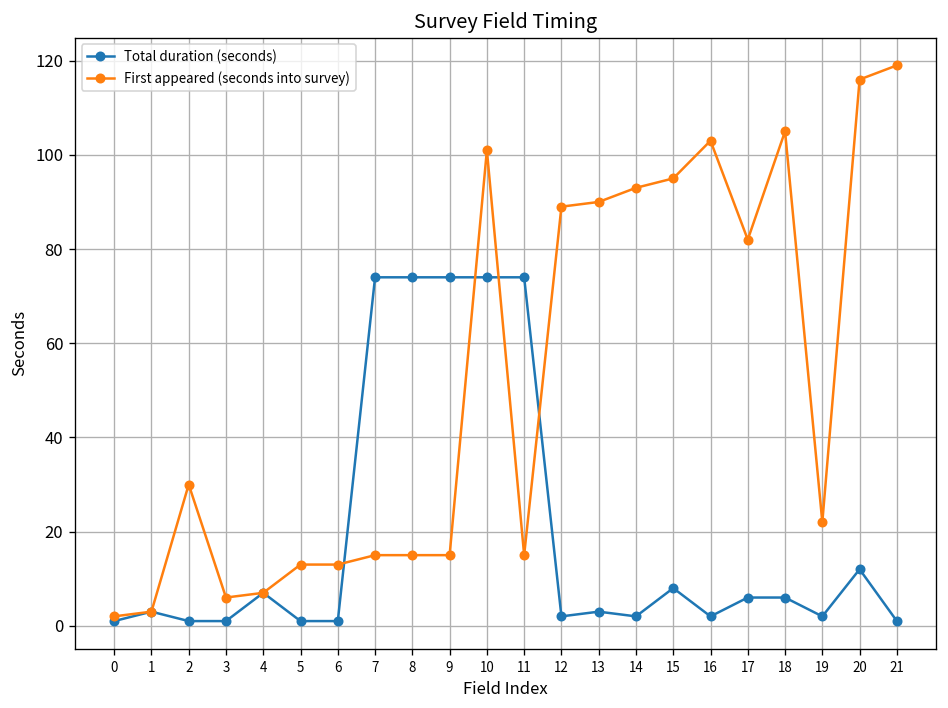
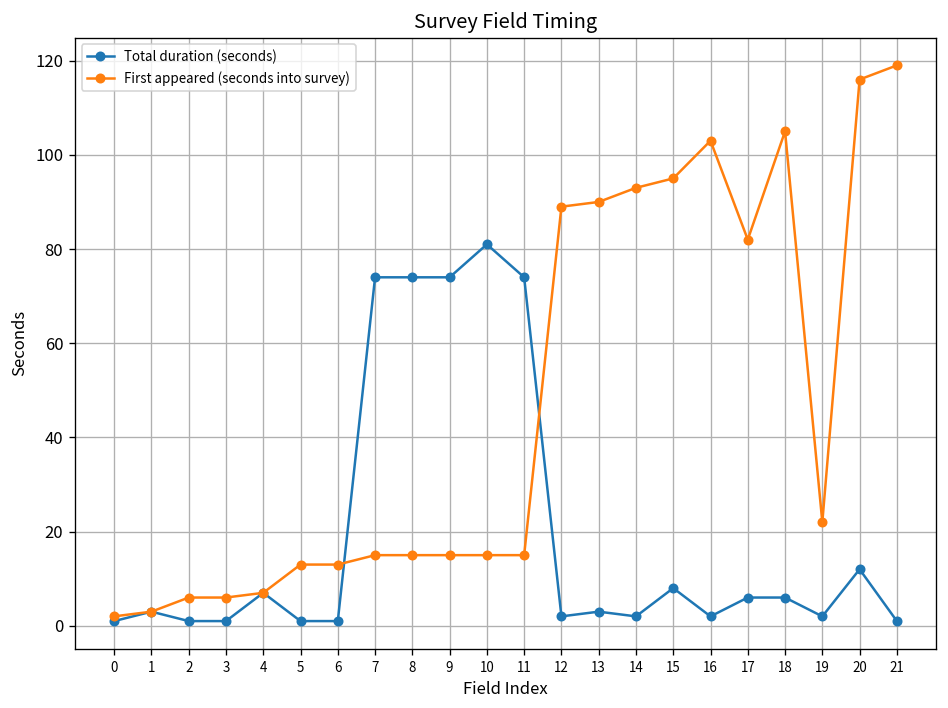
First appeared (seconds into survey), 2: 30 -> 6
Total duration (seconds), 10: 74 -> 81
First appeared (seconds into survey), 10: 101 -> 15
